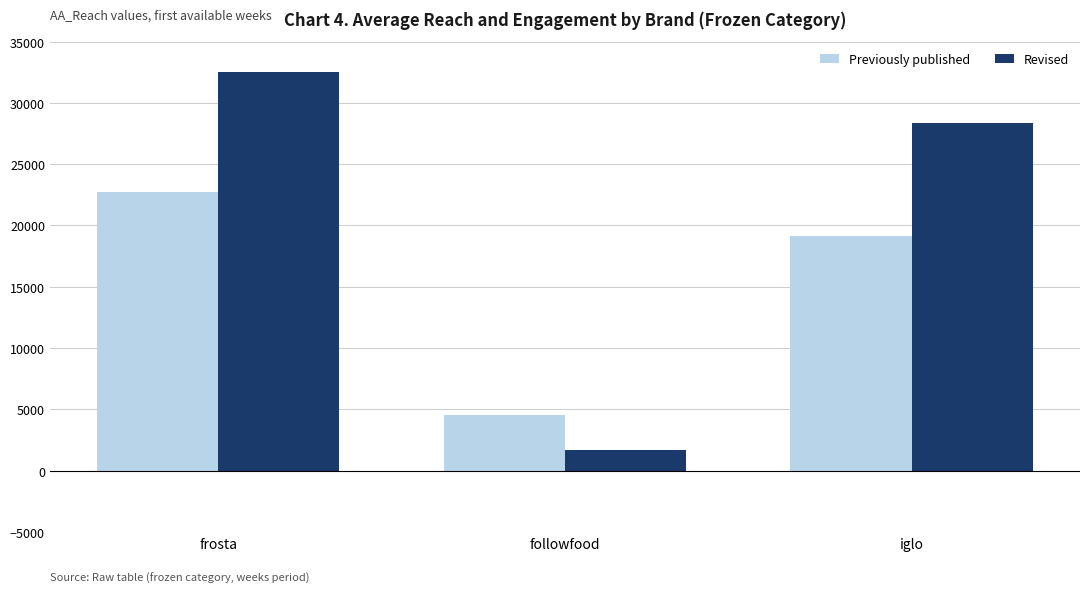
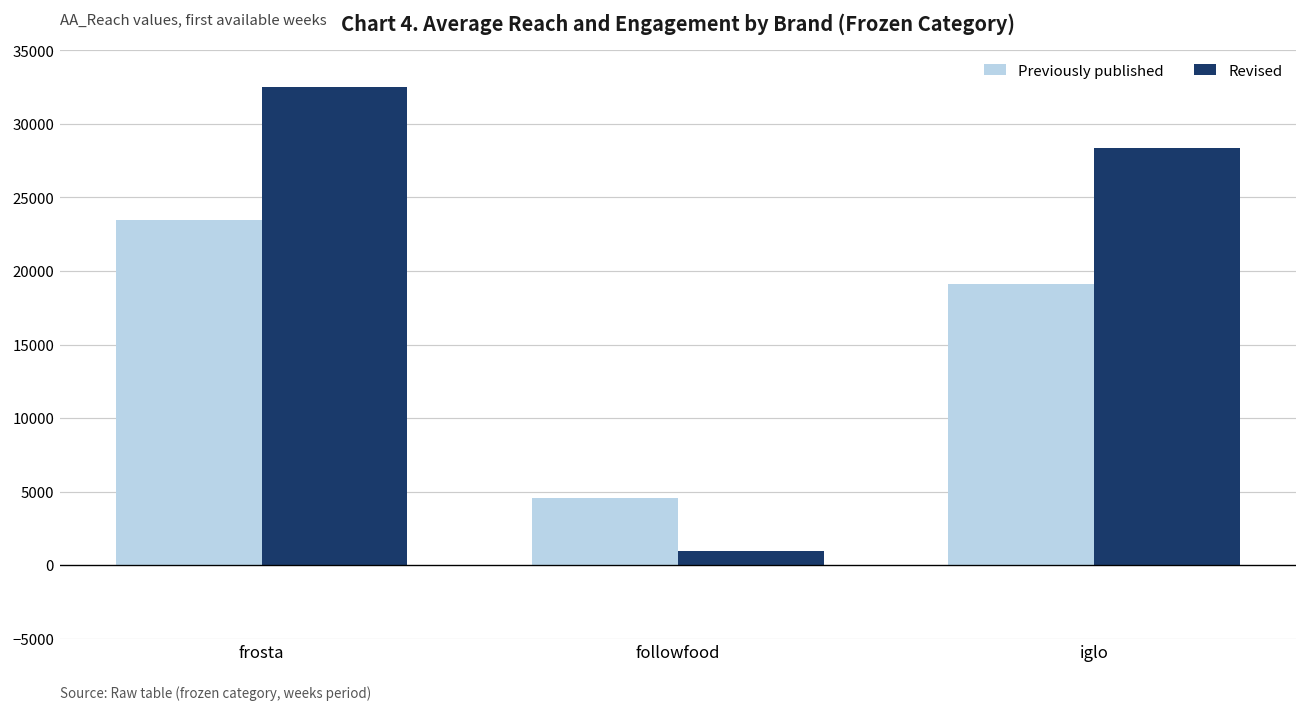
Previously published, frosta: 22700 -> 23500
Revised, followfood: 1600 -> 900
